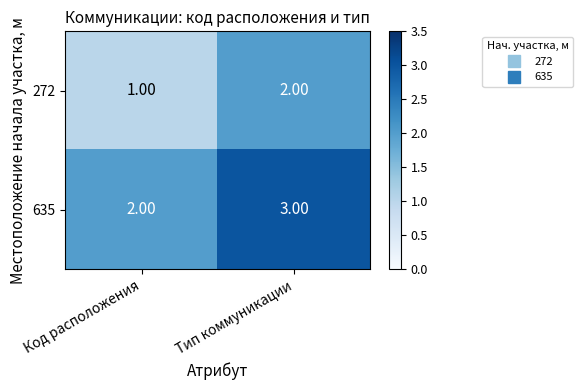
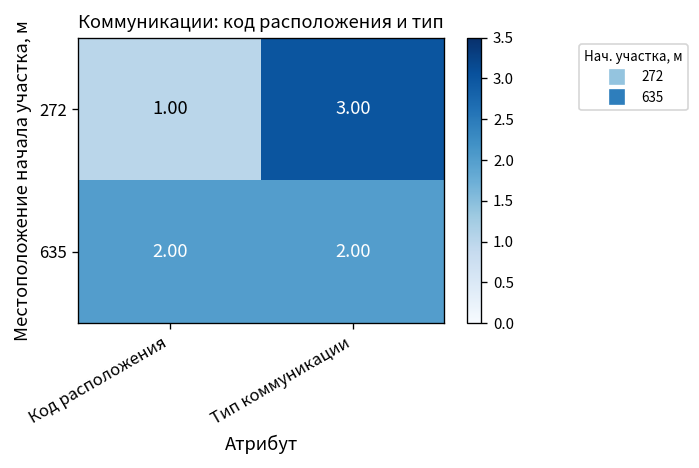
272, Тип коммуникации: 2.00 -> 3.00
635, Тип коммуникации: 3.00 -> 2.00
